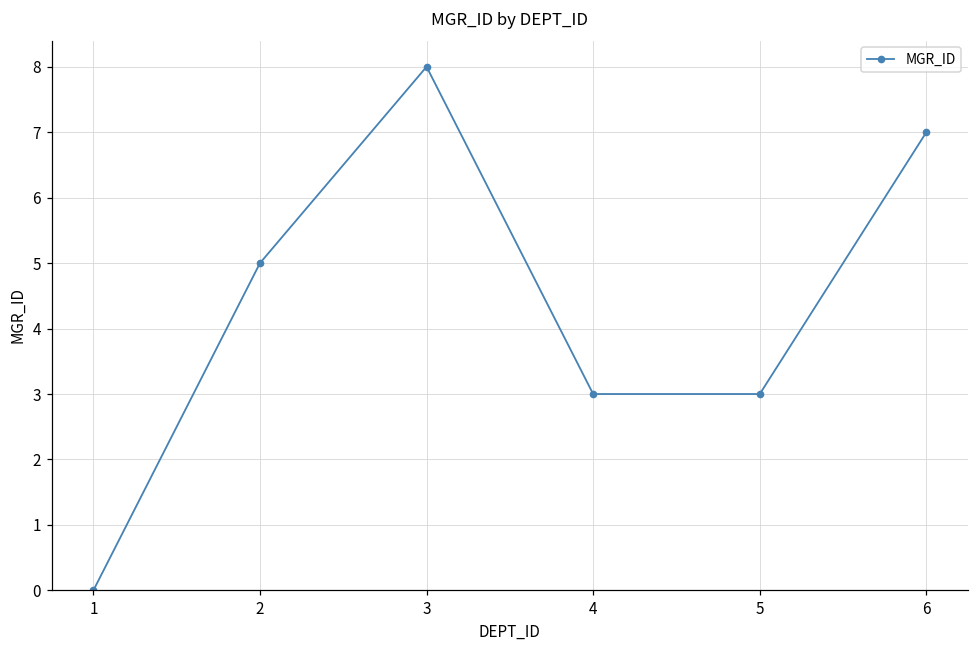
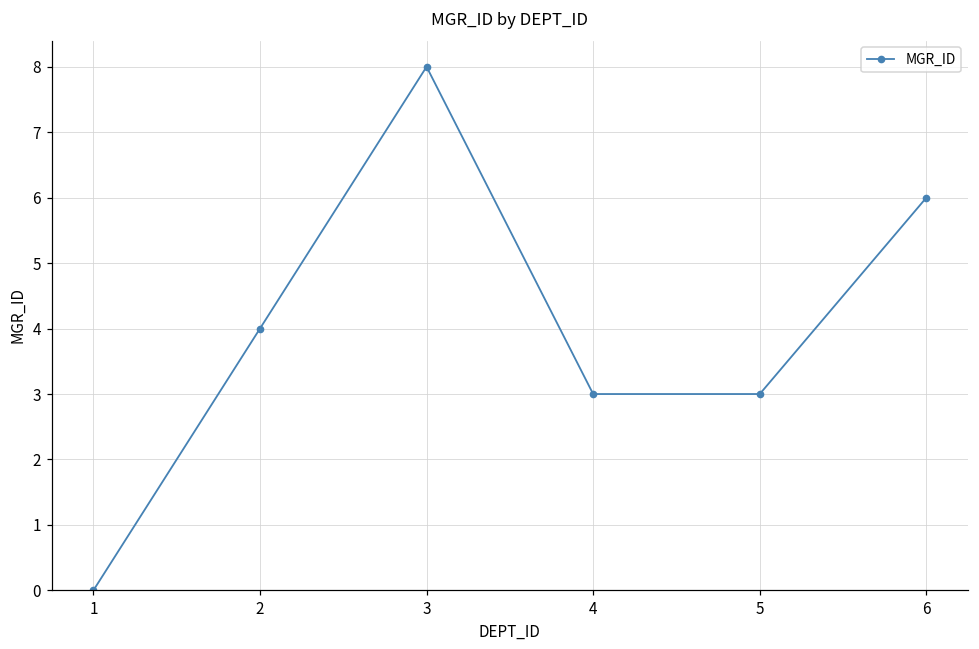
2: 5 -> 4
6: 7 -> 6
